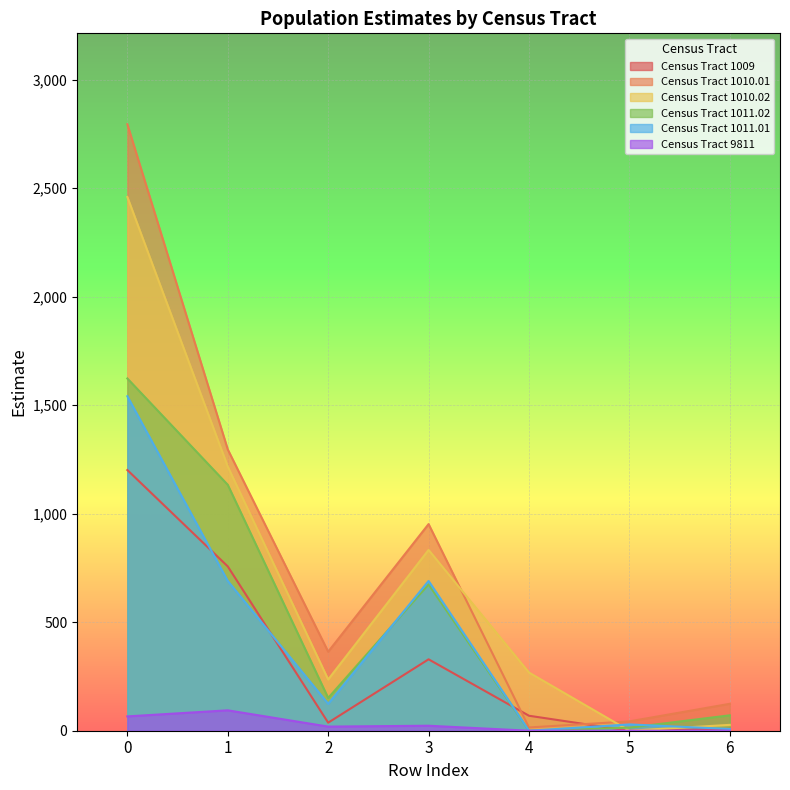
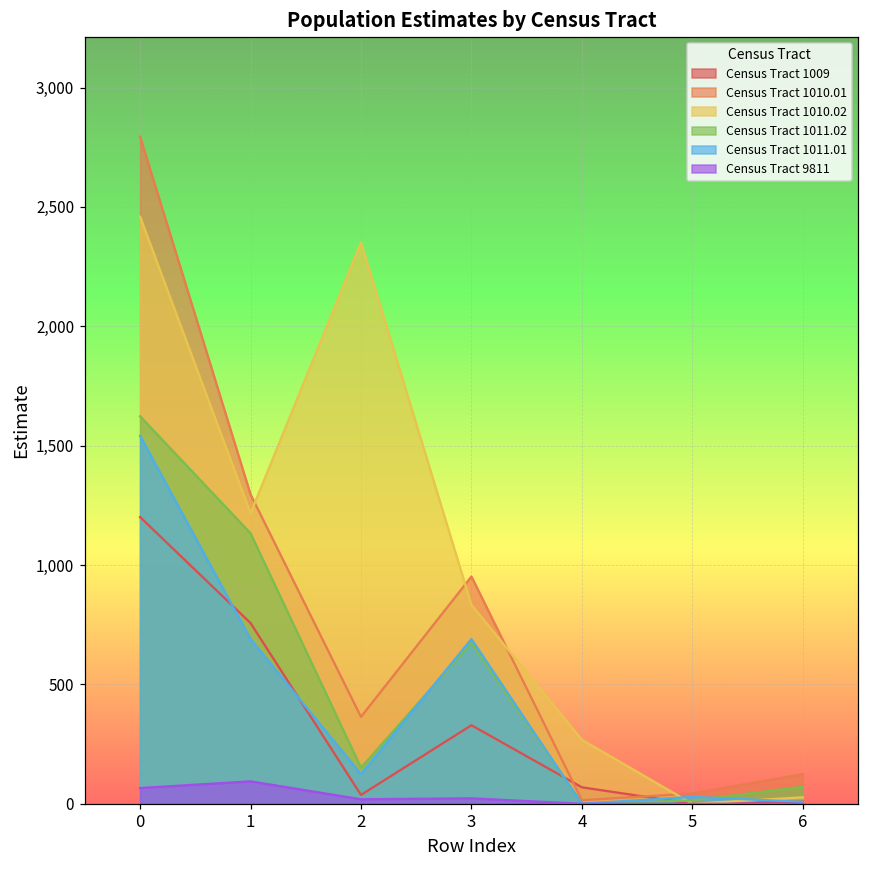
Census Tract 1010.02, 2: 240 -> 2,350
